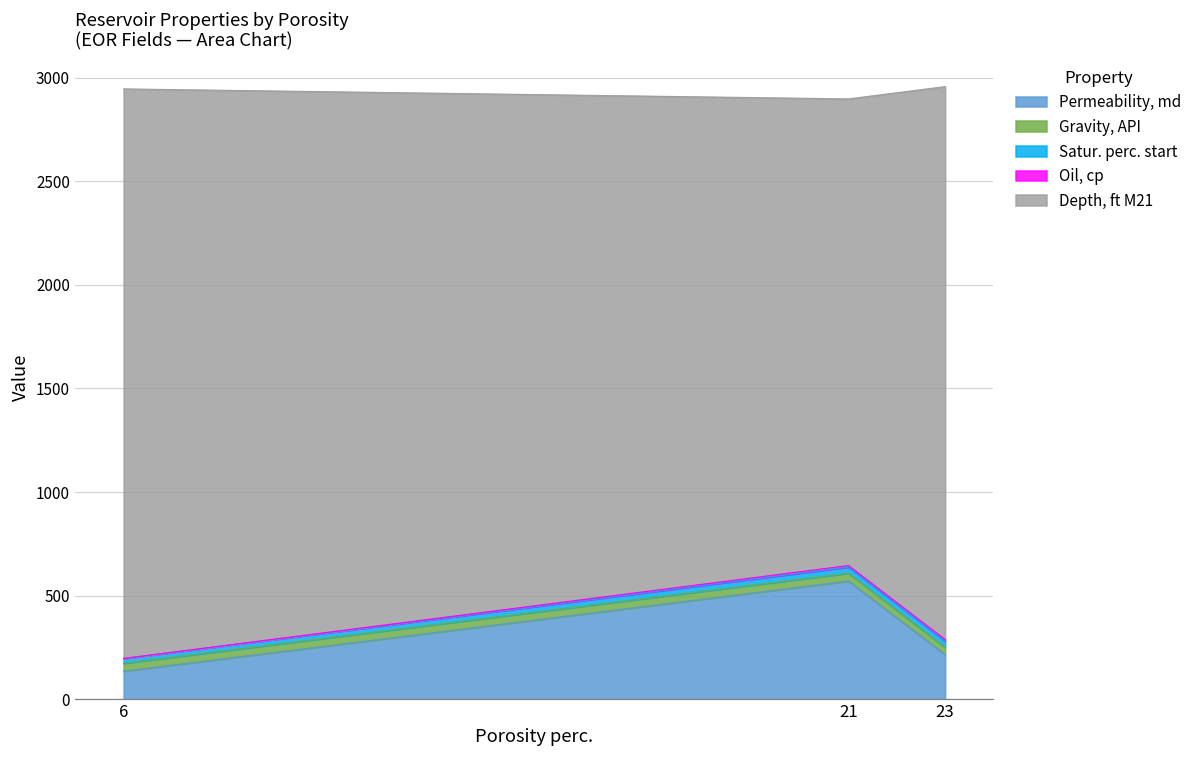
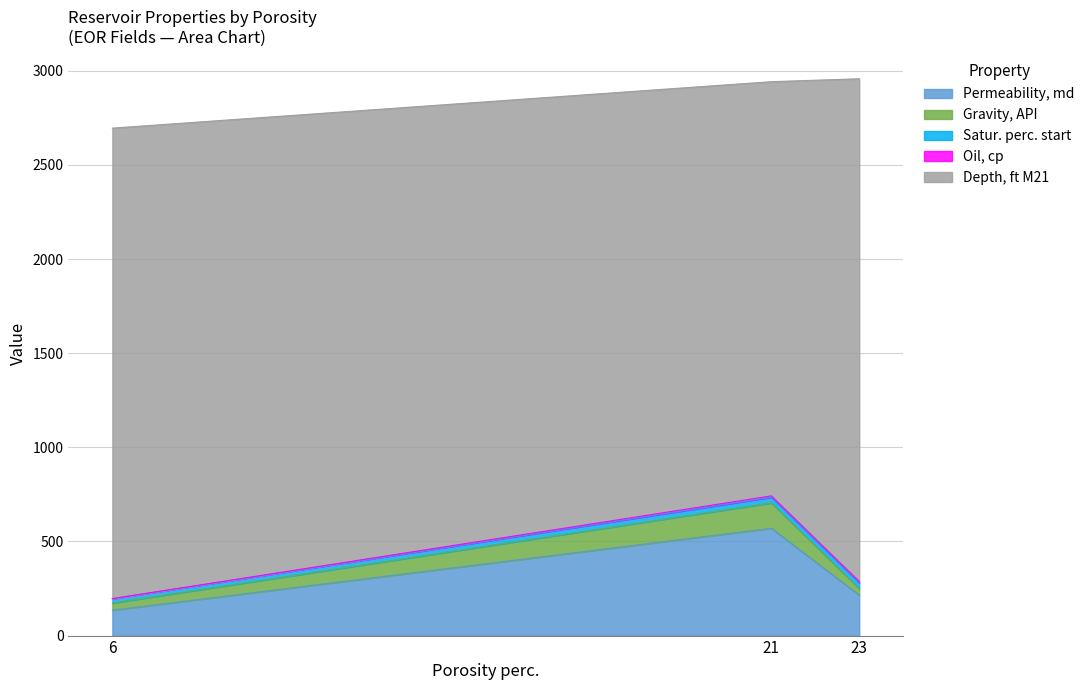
Depth, ft M21, 6: 2750 -> 2500
Gravity, API, 21: 40 -> 140
Depth, ft M21, 21: 2250 -> 2200
